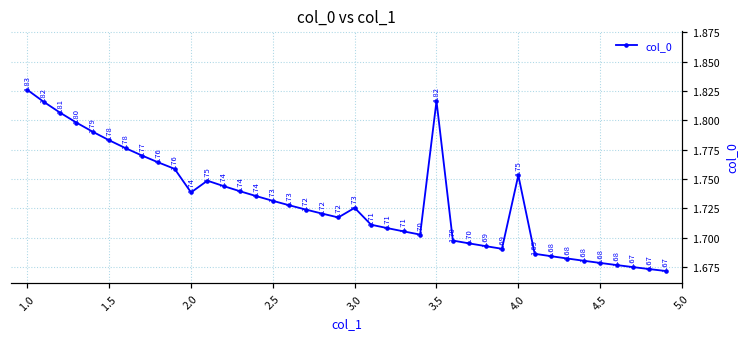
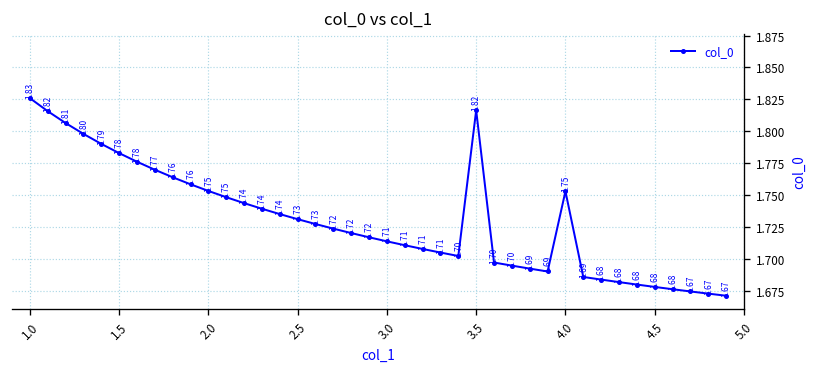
2.0: 1.74 -> 1.75
3.0: 1.73 -> 1.71
